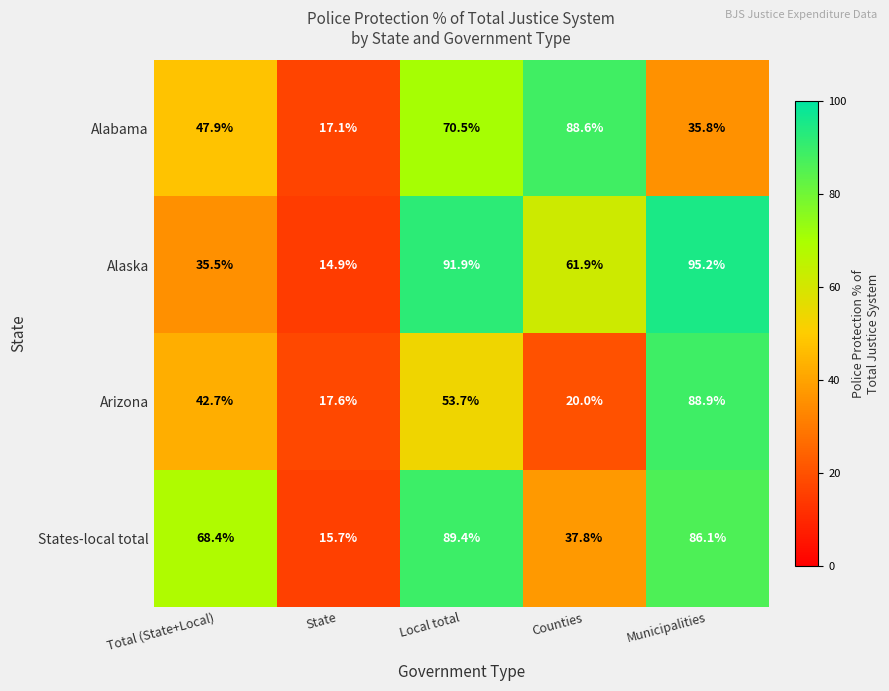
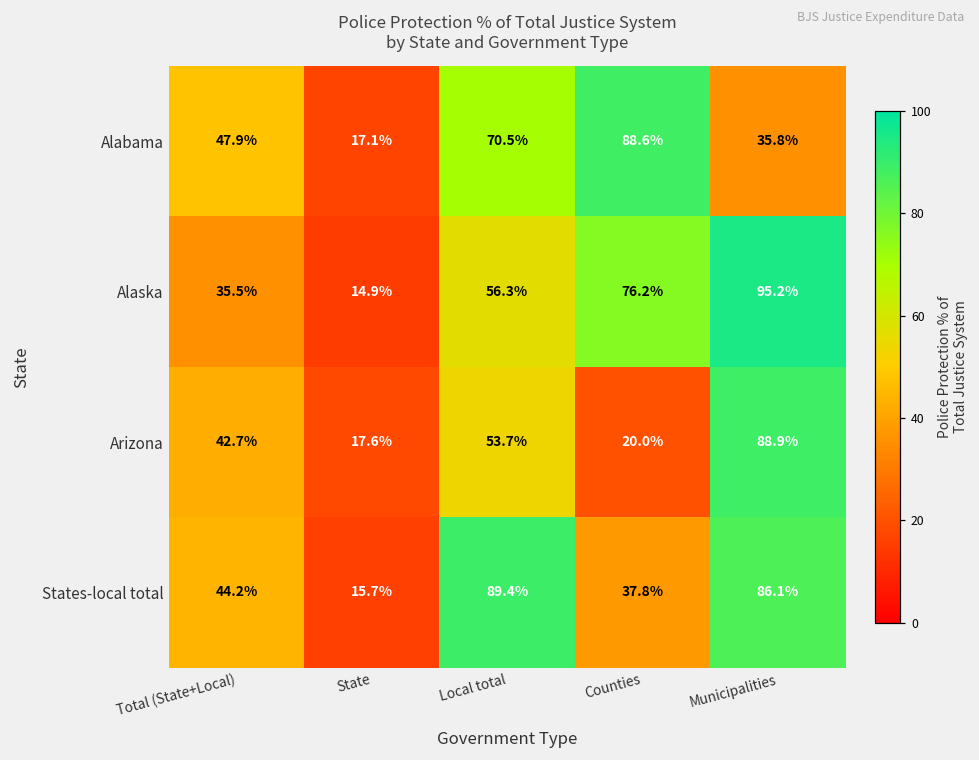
Alaska, Local total: 91.9% -> 56.3%
Alaska, Counties: 61.9% -> 76.2%
States-local total, Total (State+Local): 68.4% -> 44.2%
